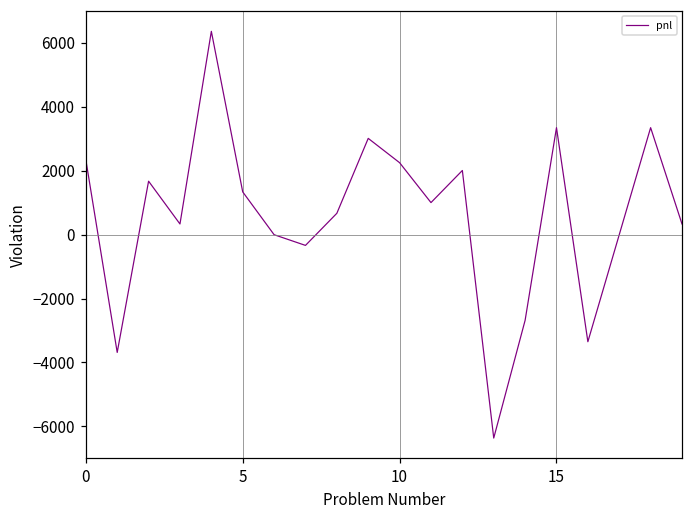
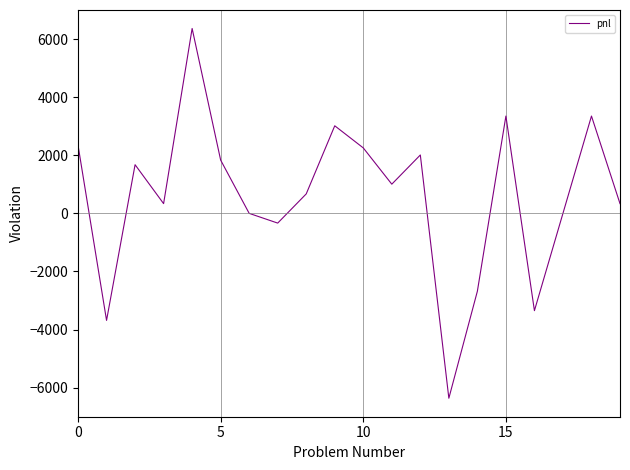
5: 1300 -> 1800
